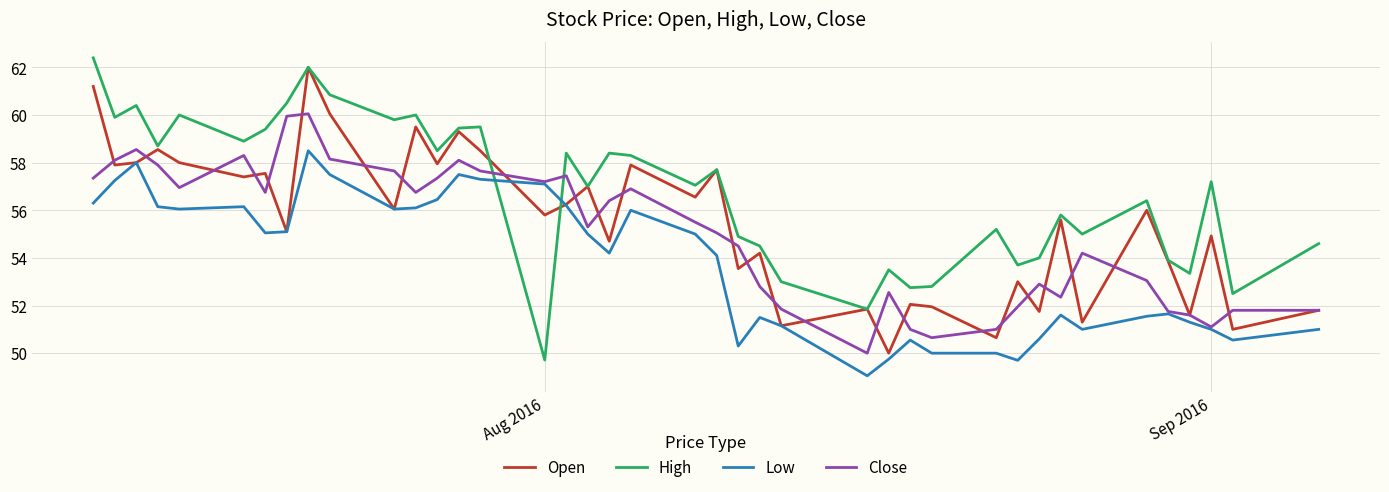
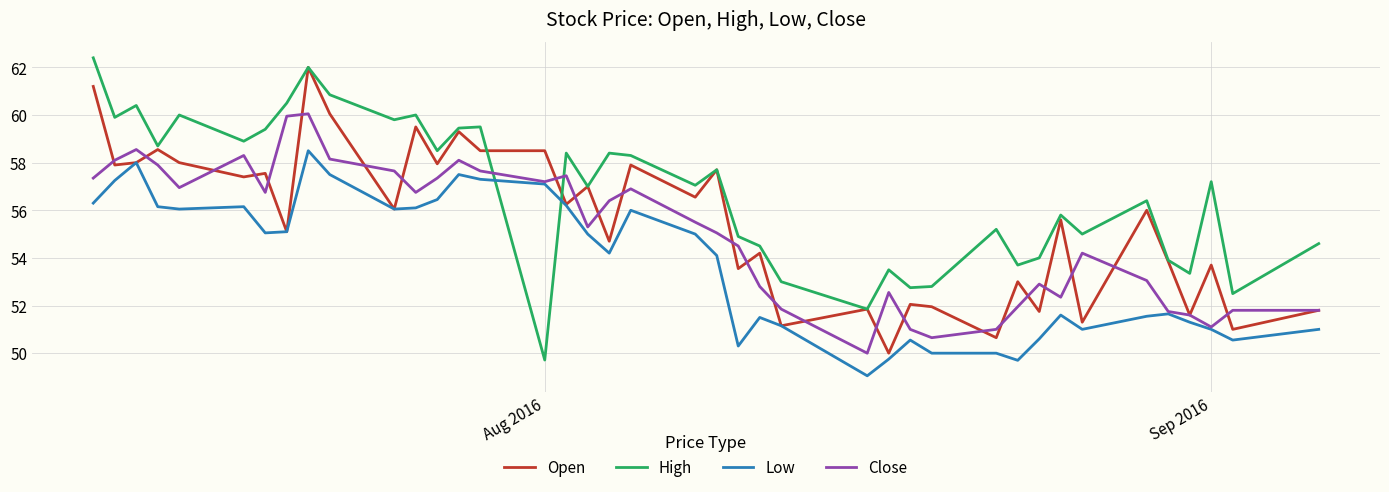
Open, Aug 2016: 55.8 -> 58.5
Open, Sep 2016: 54.9 -> 53.7
